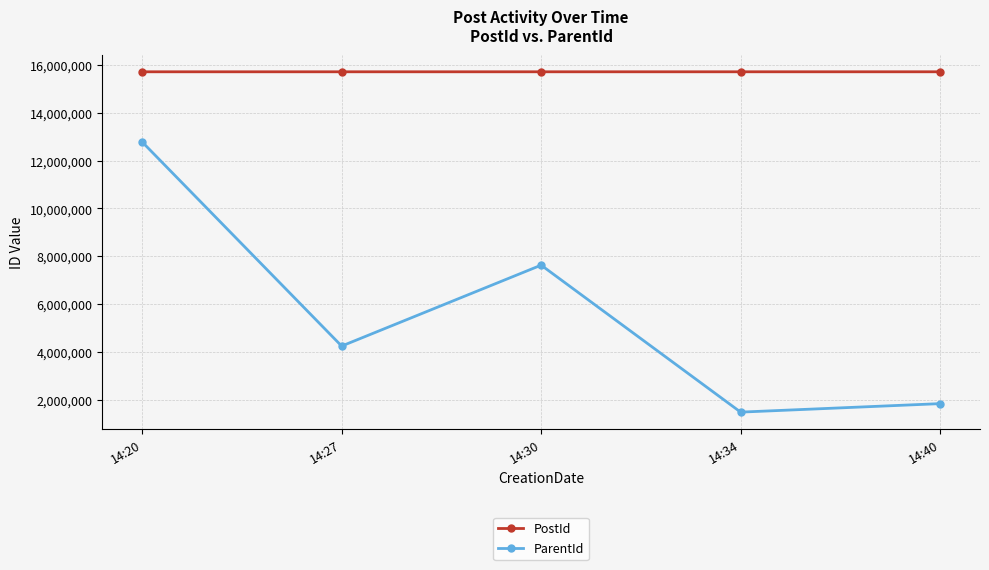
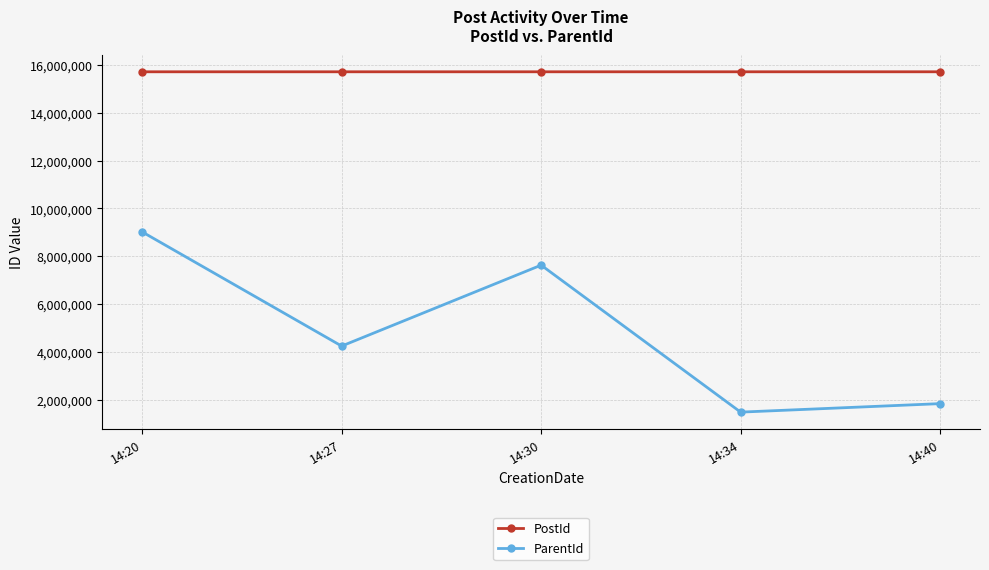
ParentId, 14:20: 12,800,000 -> 9,000,000
